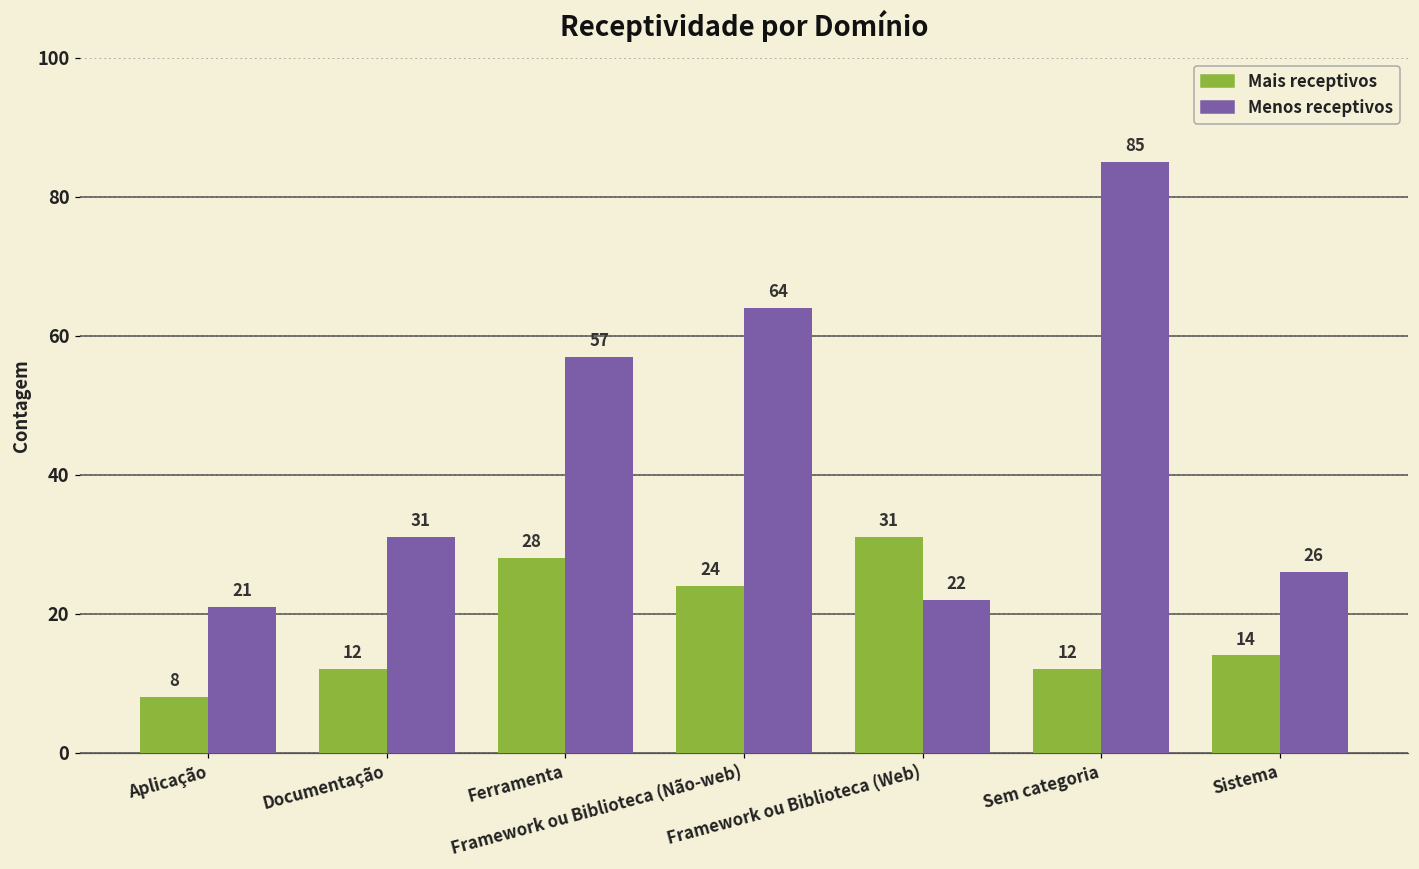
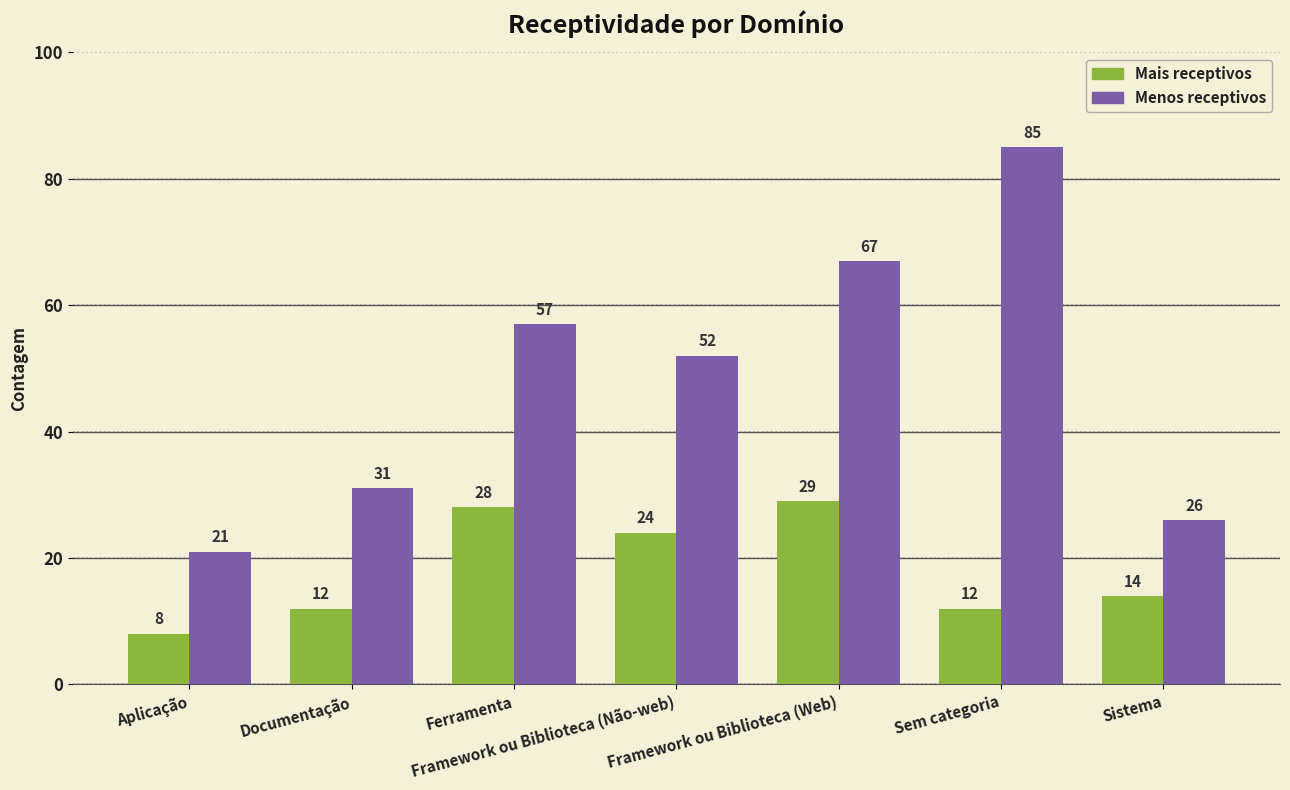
Menos receptivos, Framework ou Biblioteca (Não-web): 64 -> 52
Mais receptivos, Framework ou Biblioteca (Web): 31 -> 29
Menos receptivos, Framework ou Biblioteca (Web): 22 -> 67
